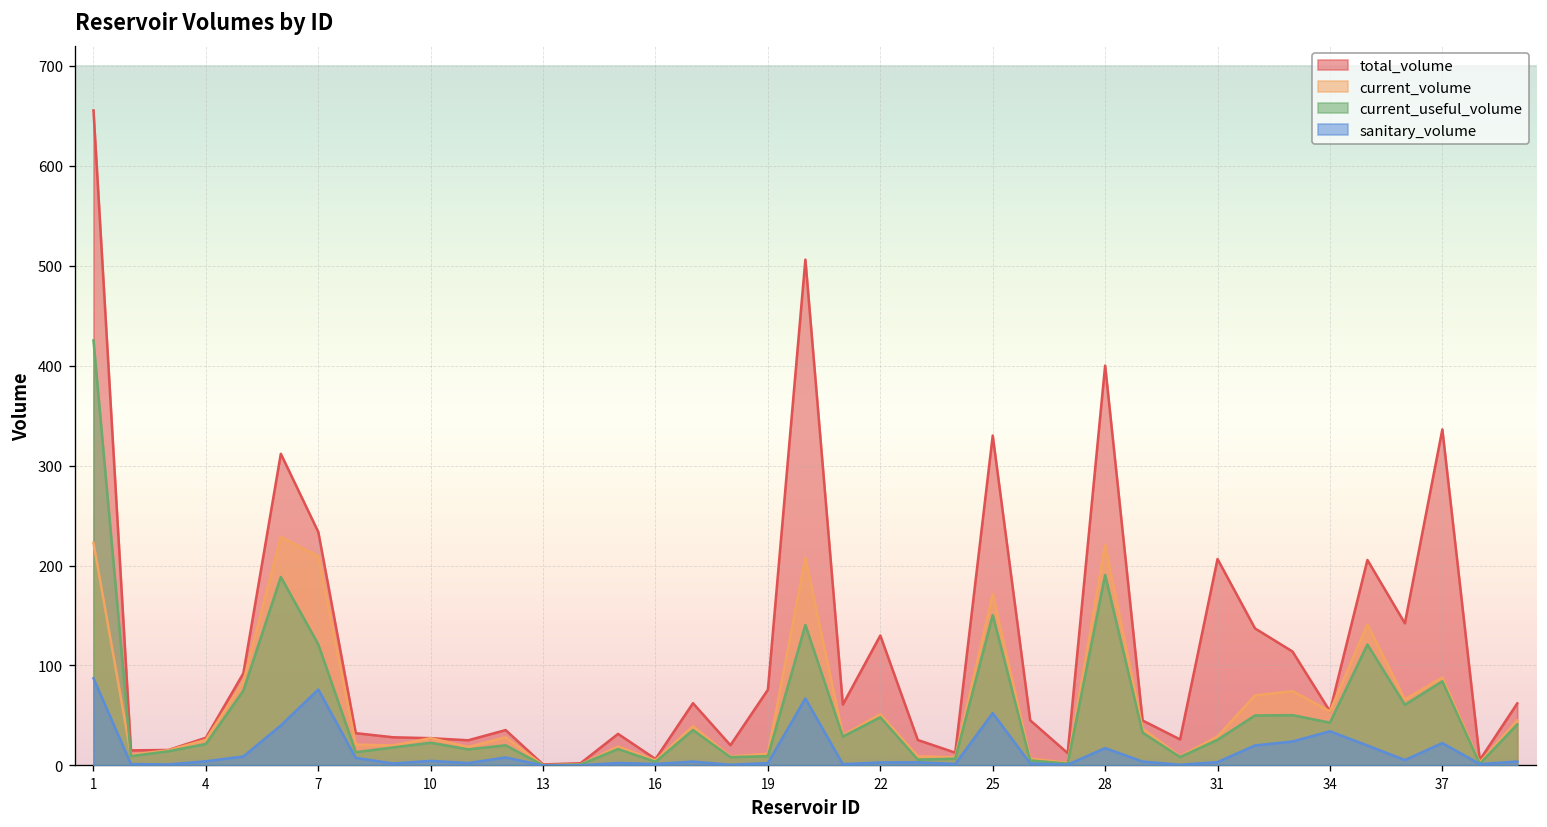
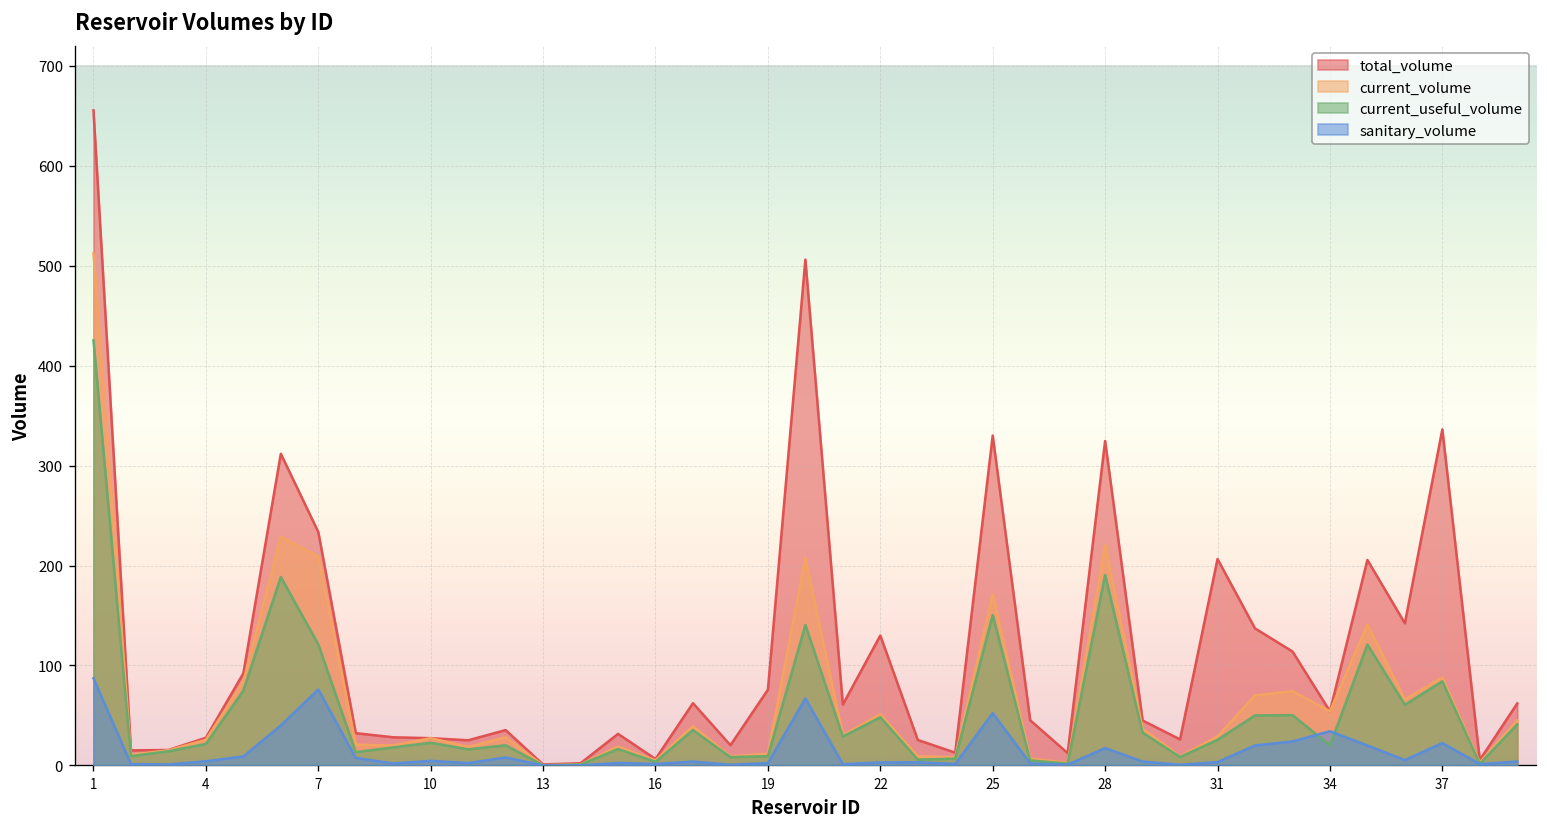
current_volume, 1: 220 -> 510
total_volume, 28: 400 -> 320
current_useful_volume, 34: 40 -> 20
